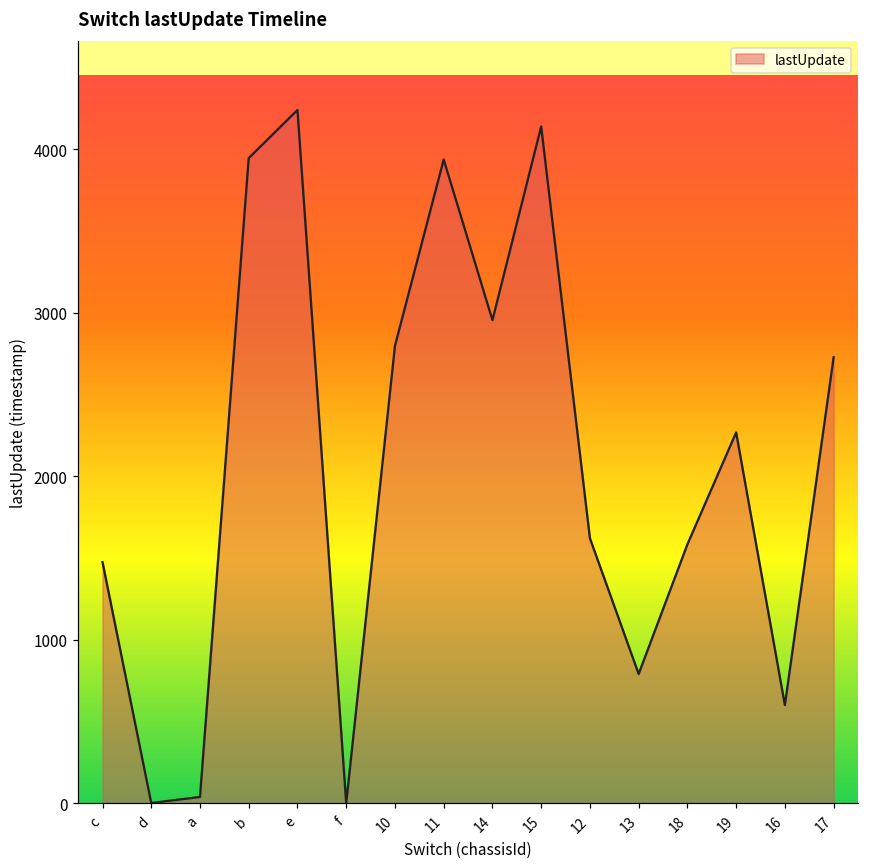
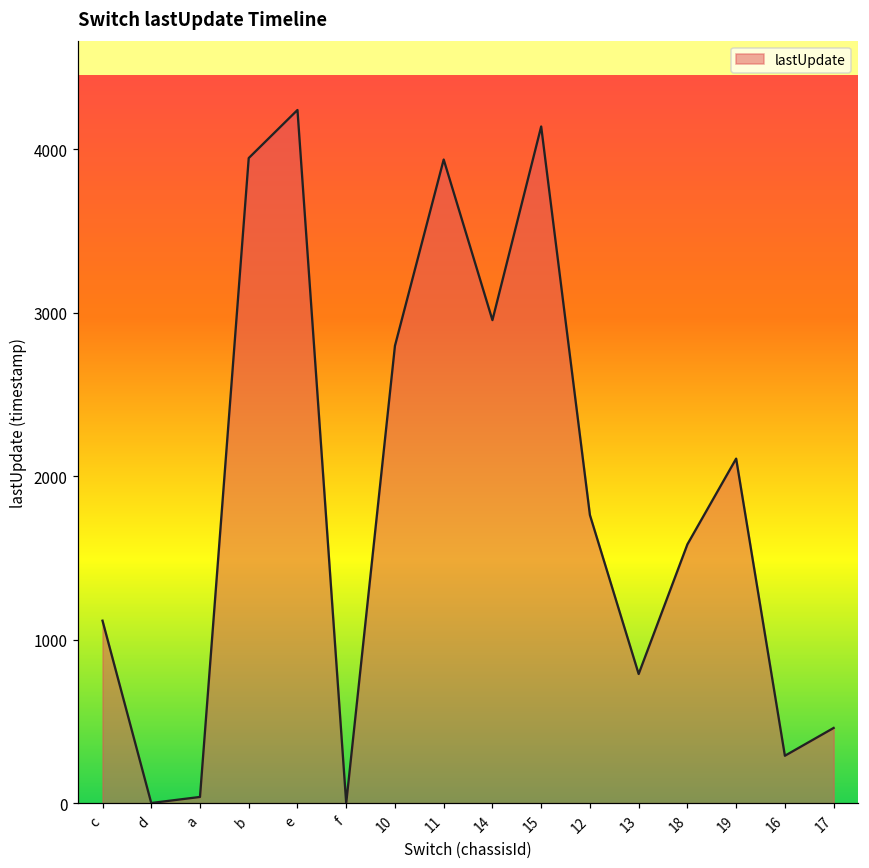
c: 1470 -> 1120
12: 1620 -> 1760
19: 2270 -> 2110
16: 600 -> 290
17: 2730 -> 460
